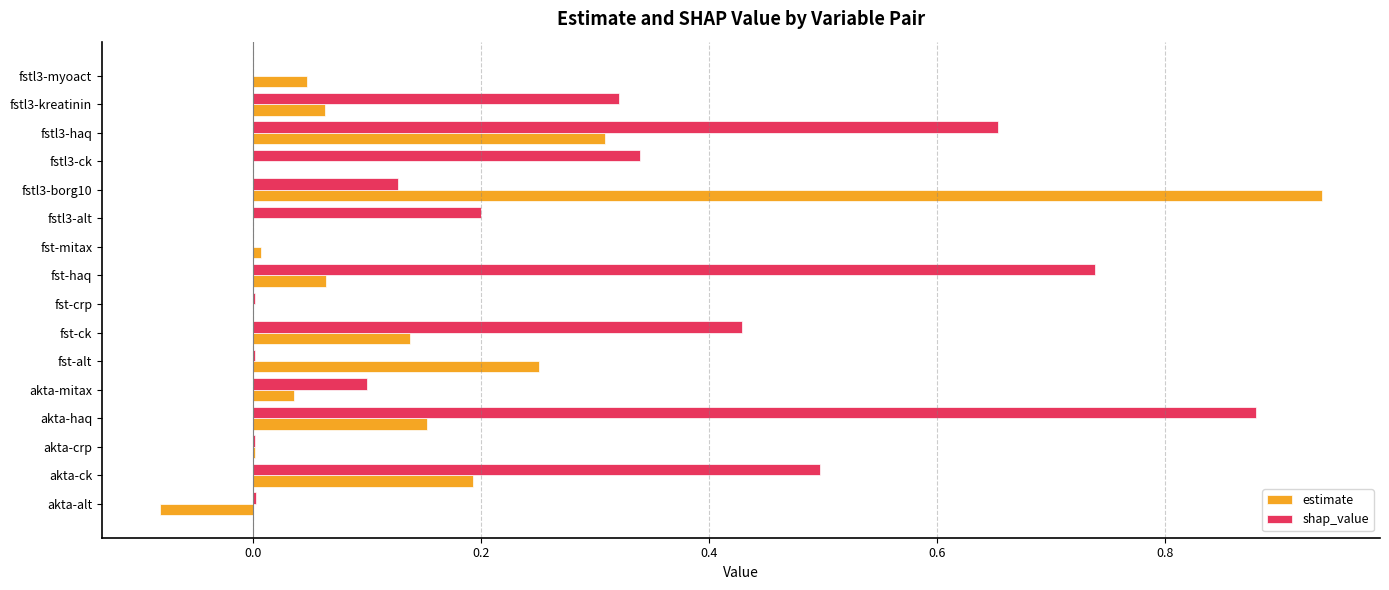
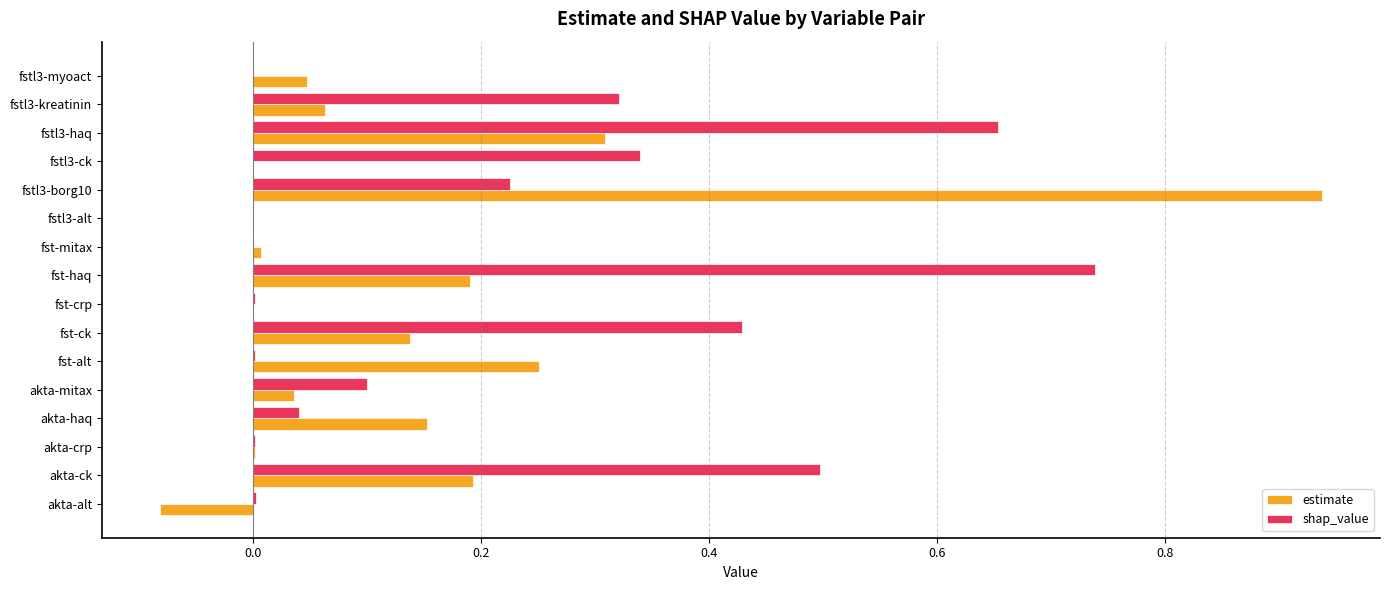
shap_value, fstl3-borg10: 0.127 -> 0.225
shap_value, fstl3-alt: 0.2 -> 0.0
estimate, fst-haq: 0.064 -> 0.190
shap_value, akta-haq: 0.88 -> 0.04
